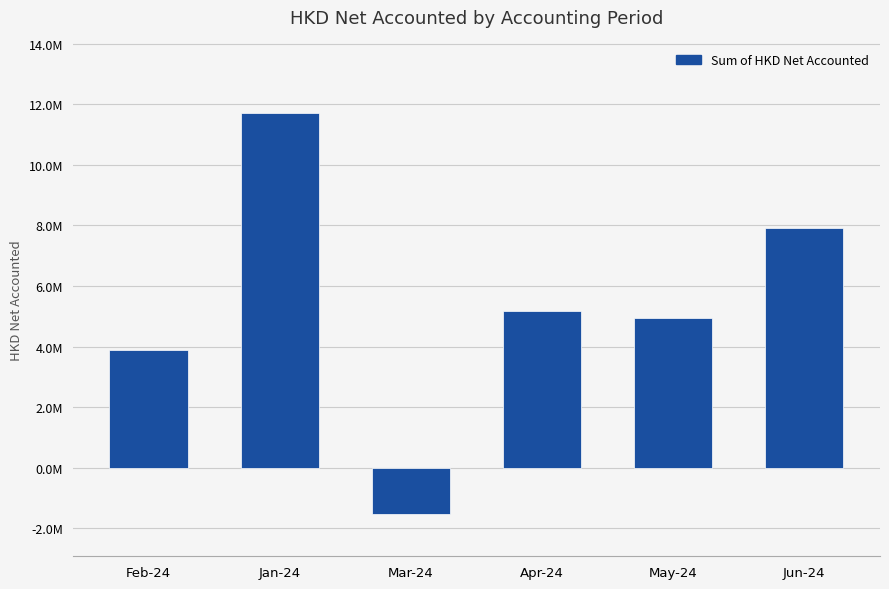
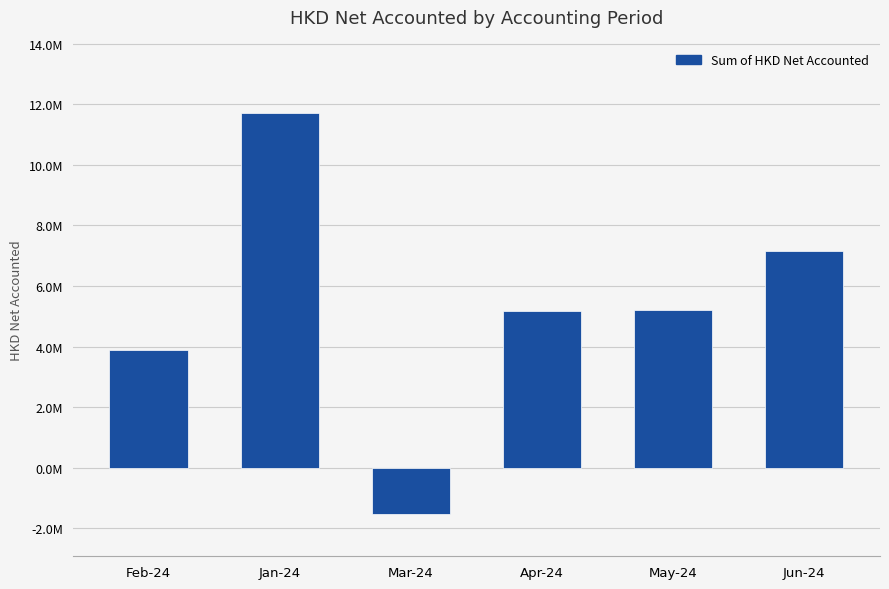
May-24: 4900000 -> 5200000
Jun-24: 7900000 -> 7200000
